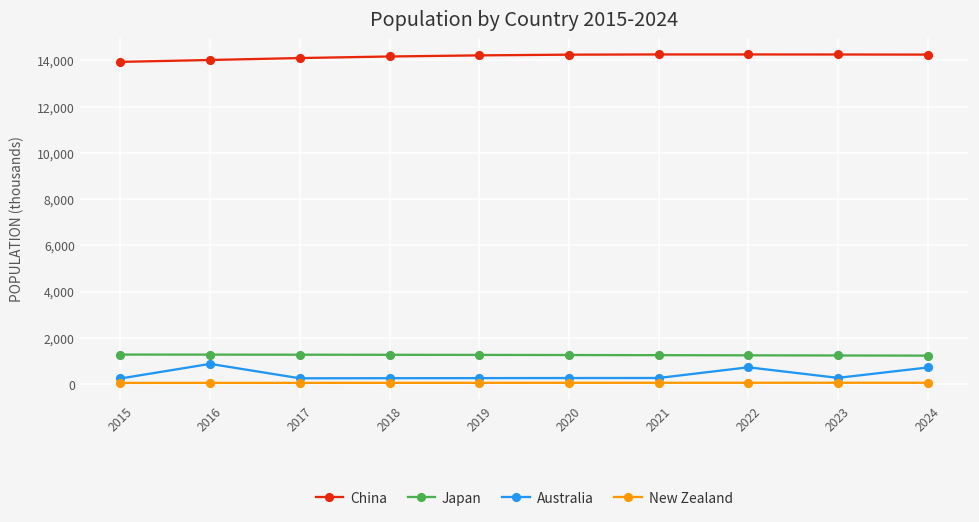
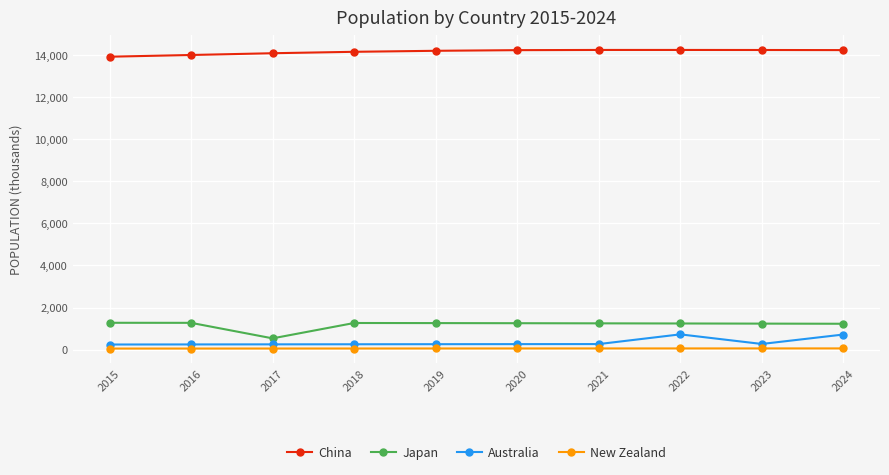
Australia, 2016: 900 -> 200
Japan, 2017: 1,300 -> 500
